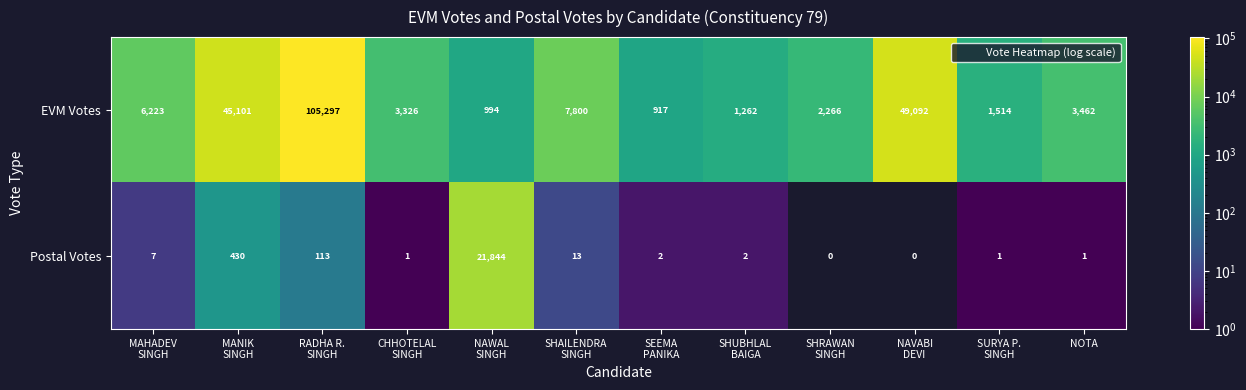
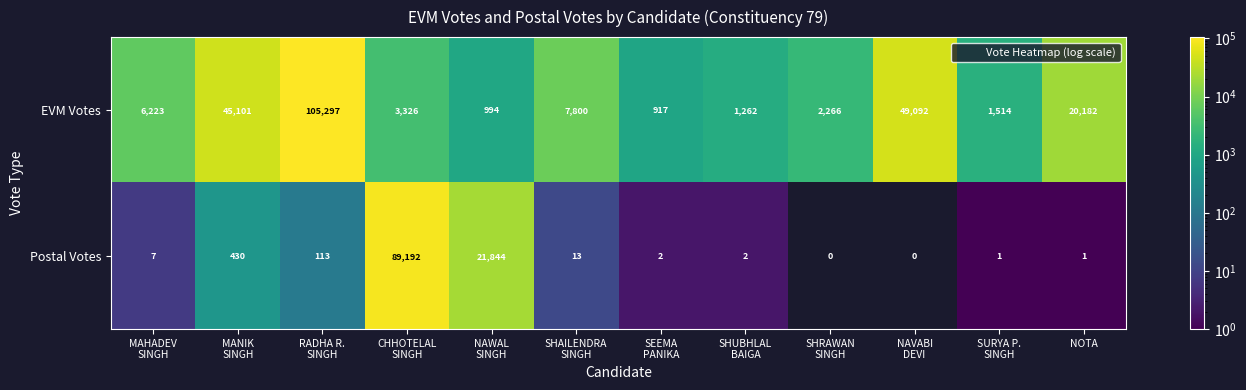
EVM Votes, NOTA: 3,462 -> 20,182
Postal Votes, CHHOTELAL SINGH: 1 -> 89,192
